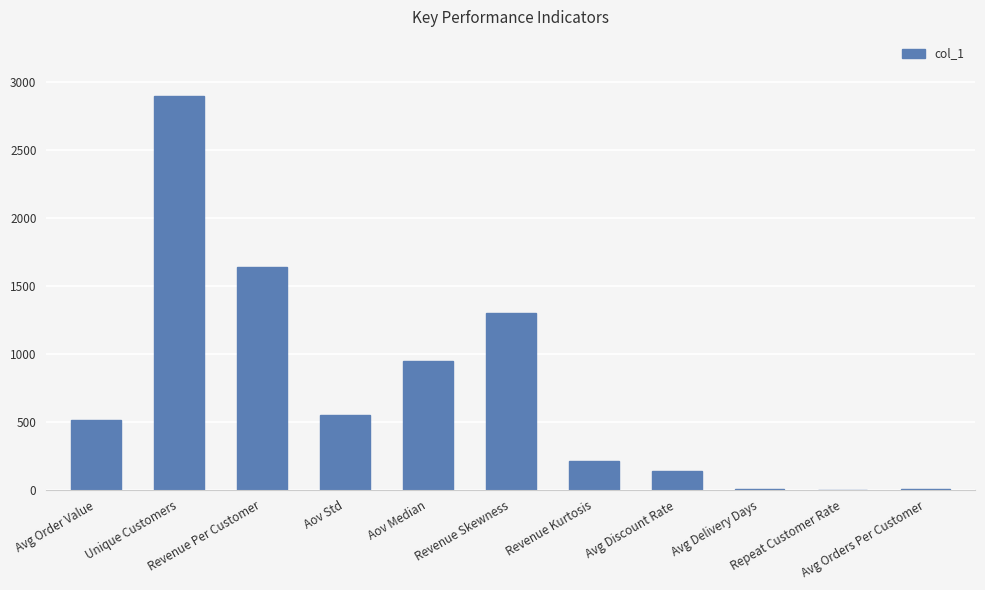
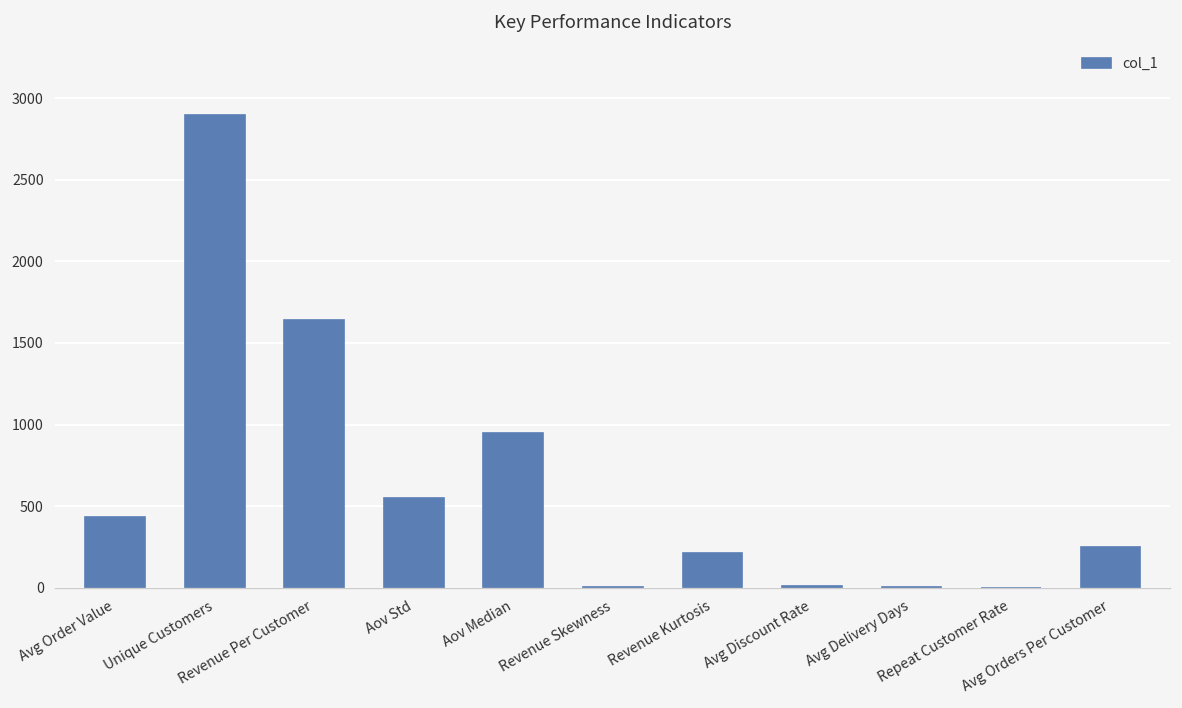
Avg Order Value: 510 -> 430
Revenue Skewness: 1300 -> 0
Avg Discount Rate: 140 -> 10
Avg Orders Per Customer: 0 -> 250
